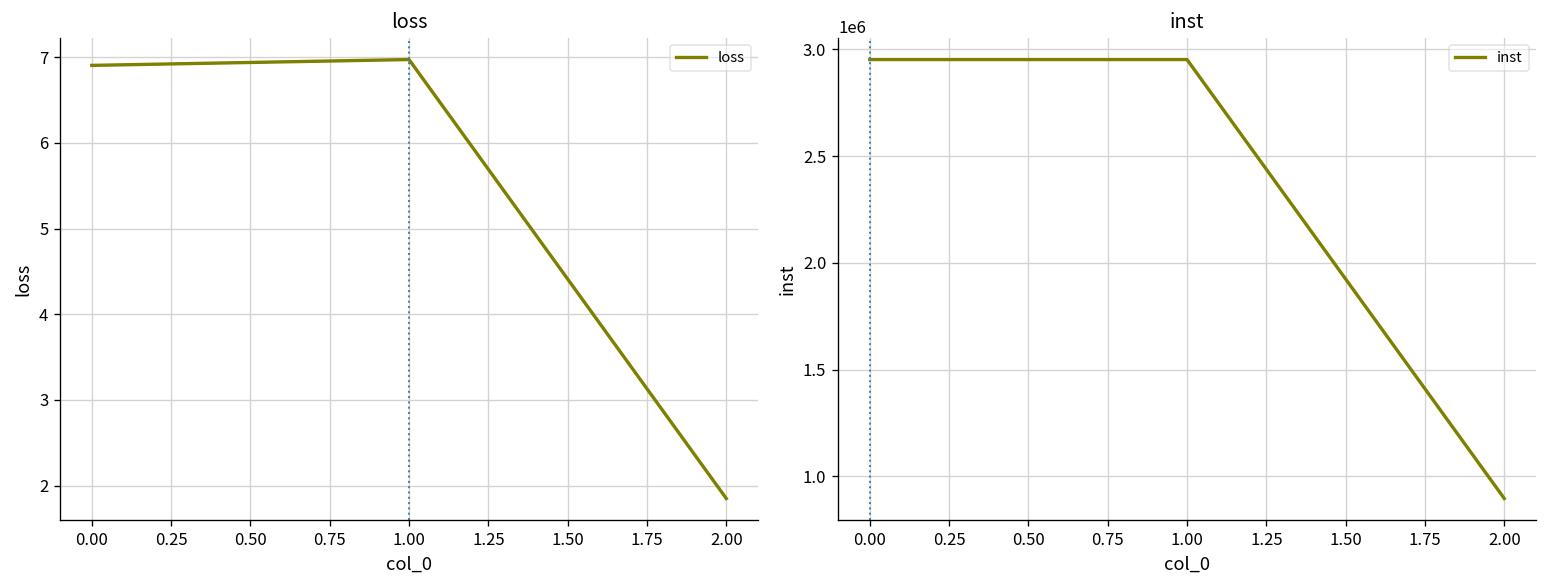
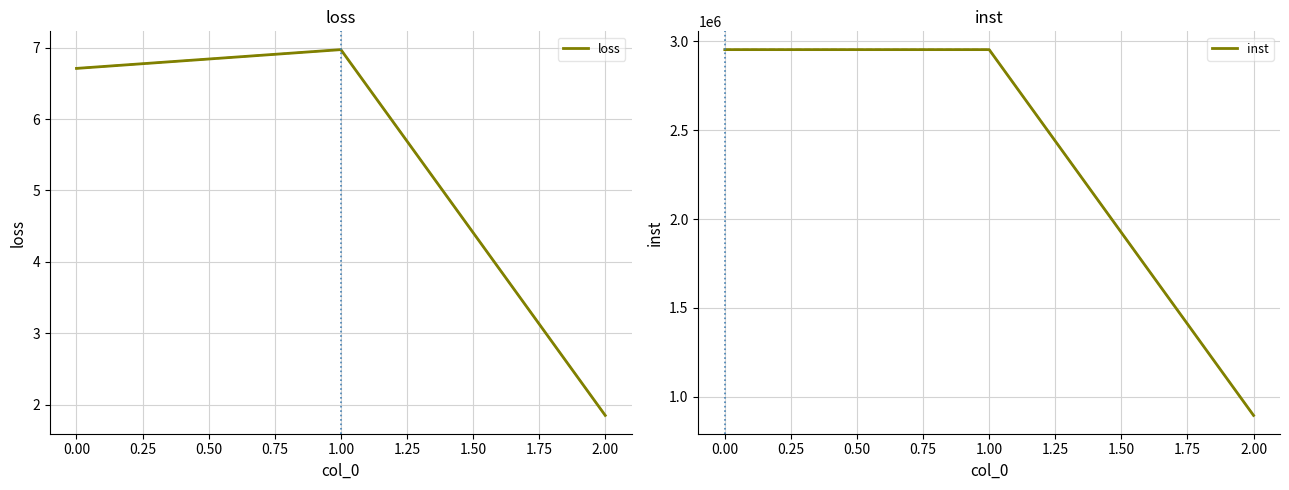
loss, 0.00: 6.9 -> 6.7
